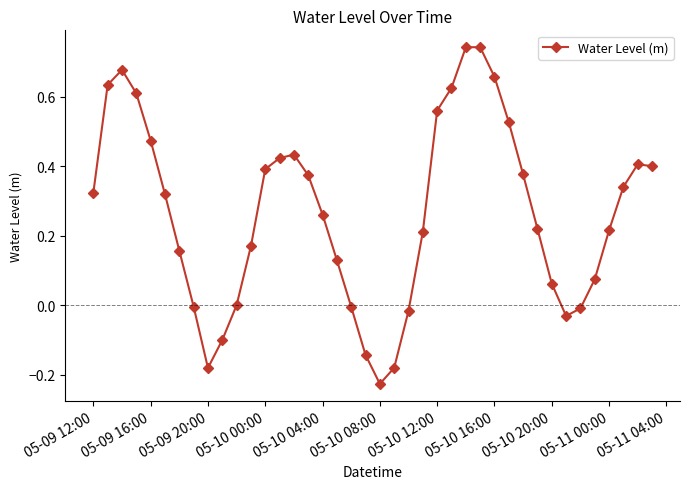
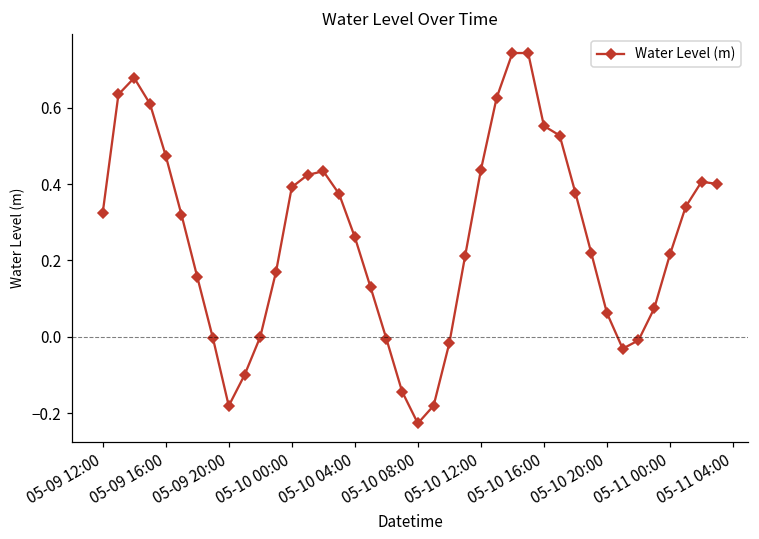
05-10 12:00: 0.56 -> 0.44
05-10 16:00: 0.66 -> 0.55
